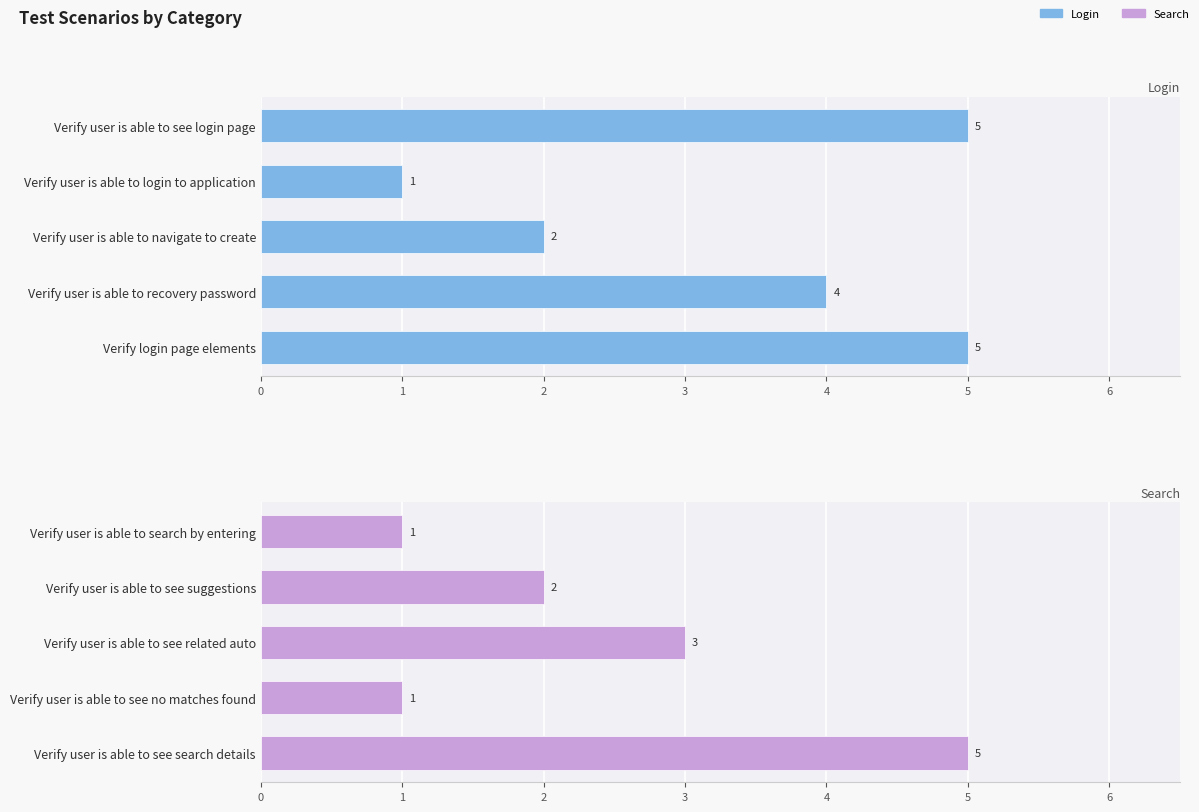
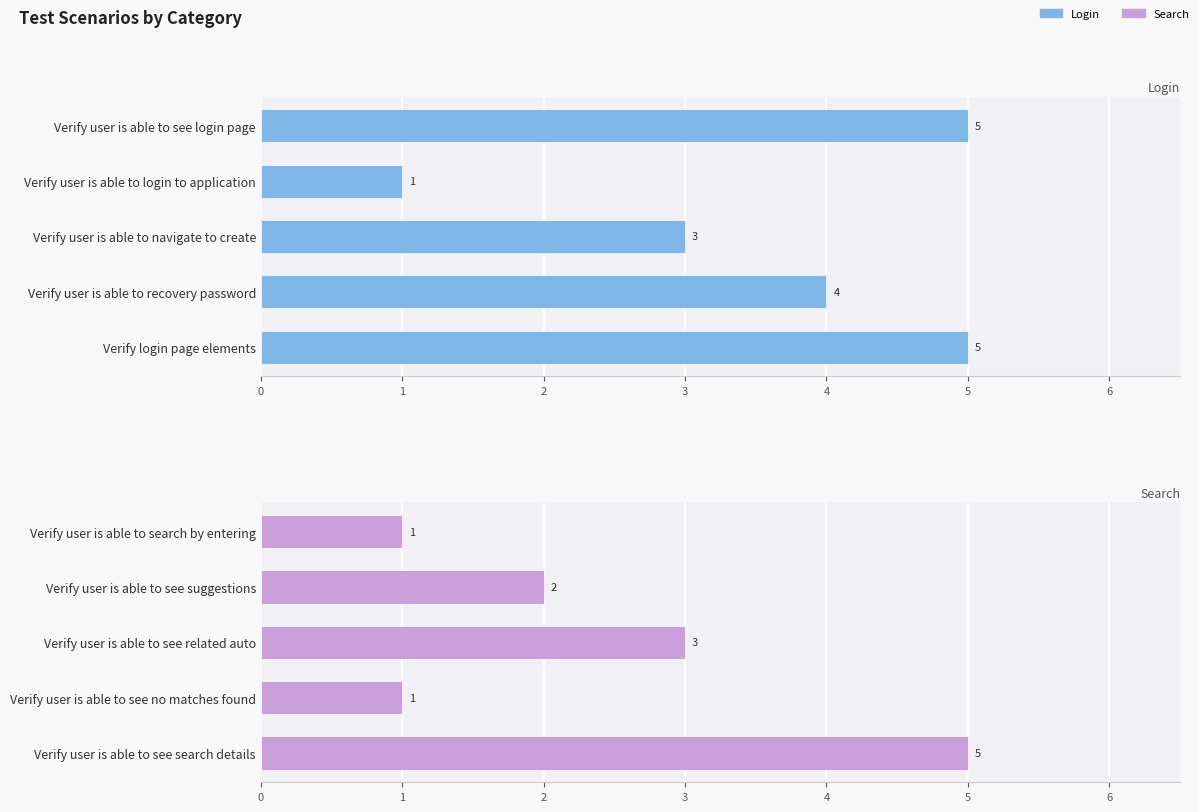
Login, Verify user is able to navigate to create: 2 -> 3
